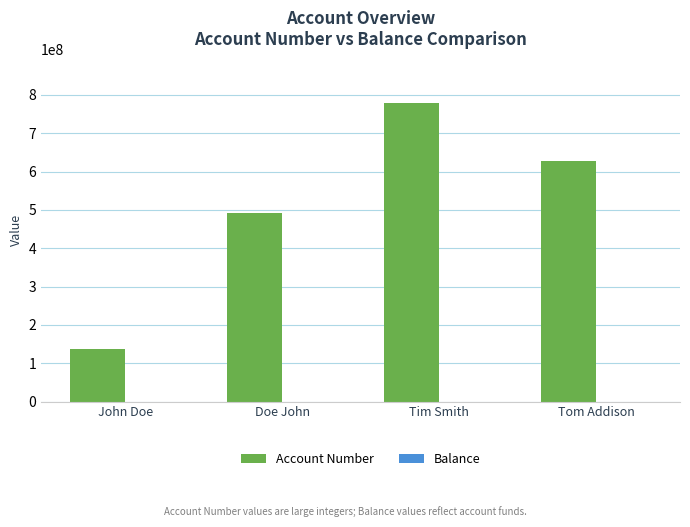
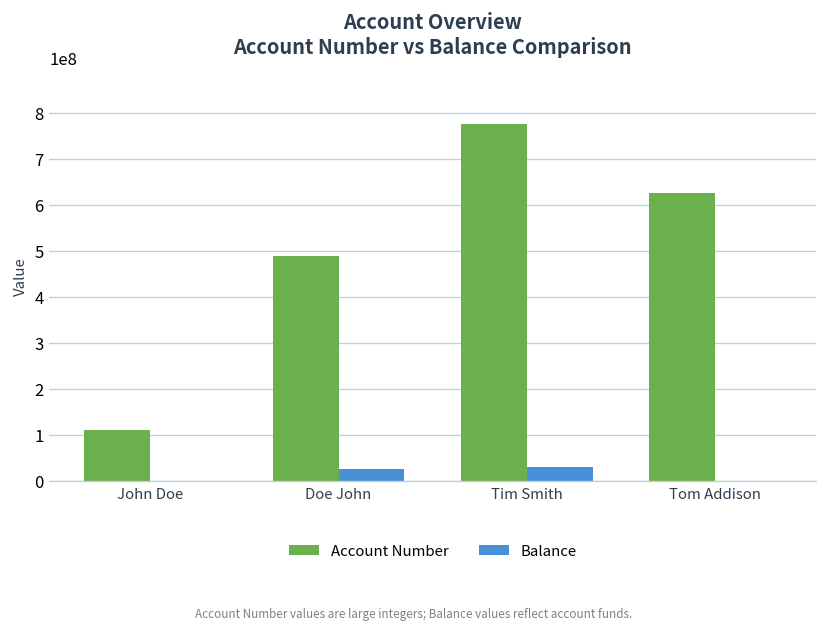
Account Number, John Doe: 140000000 -> 110000000
Balance, Doe John: 0 -> 30000000
Balance, Tim Smith: 0 -> 30000000
